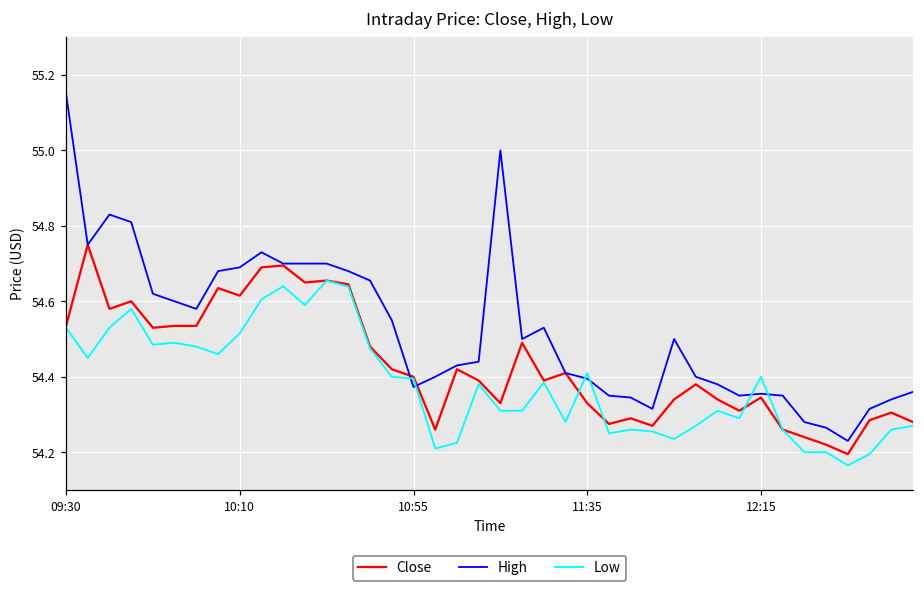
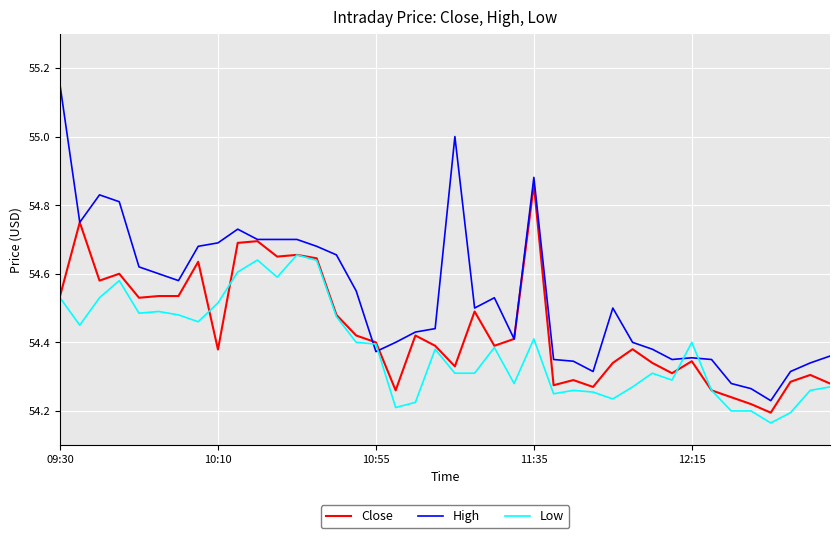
Close, 10:10: 54.62 -> 54.38
Close, 11:35: 54.33 -> 54.86
High, 11:35: 54.40 -> 54.88
